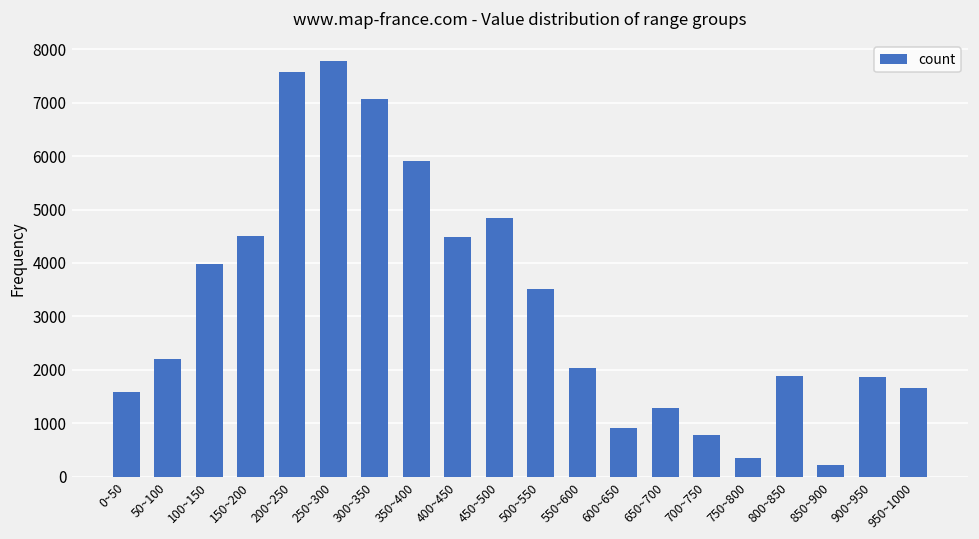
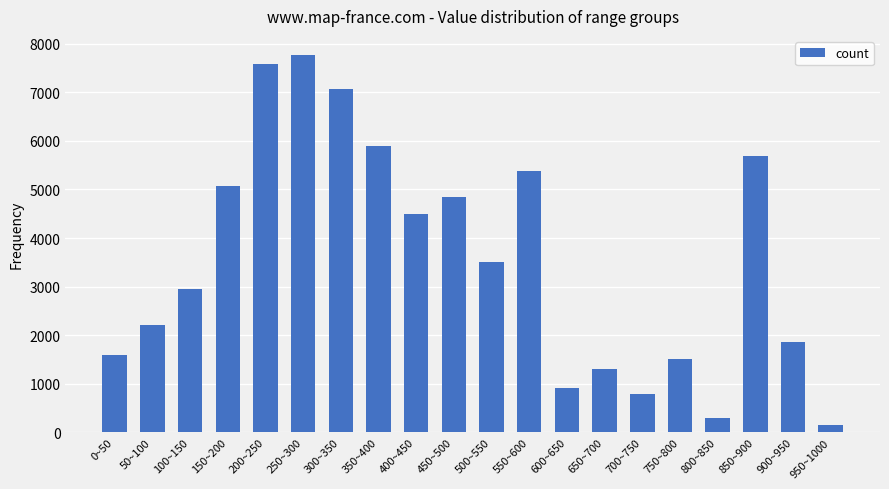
100~150: 4000 -> 2900
150~200: 4500 -> 5100
550~600: 2000 -> 5400
750~800: 400 -> 1500
800~850: 1900 -> 300
850~900: 200 -> 5700
950~1000: 1700 -> 200
